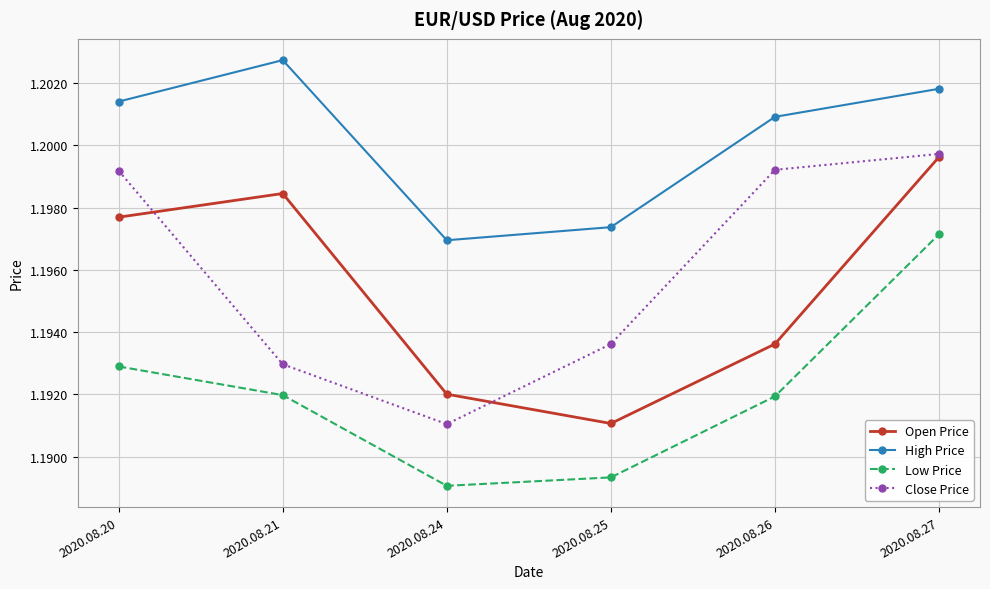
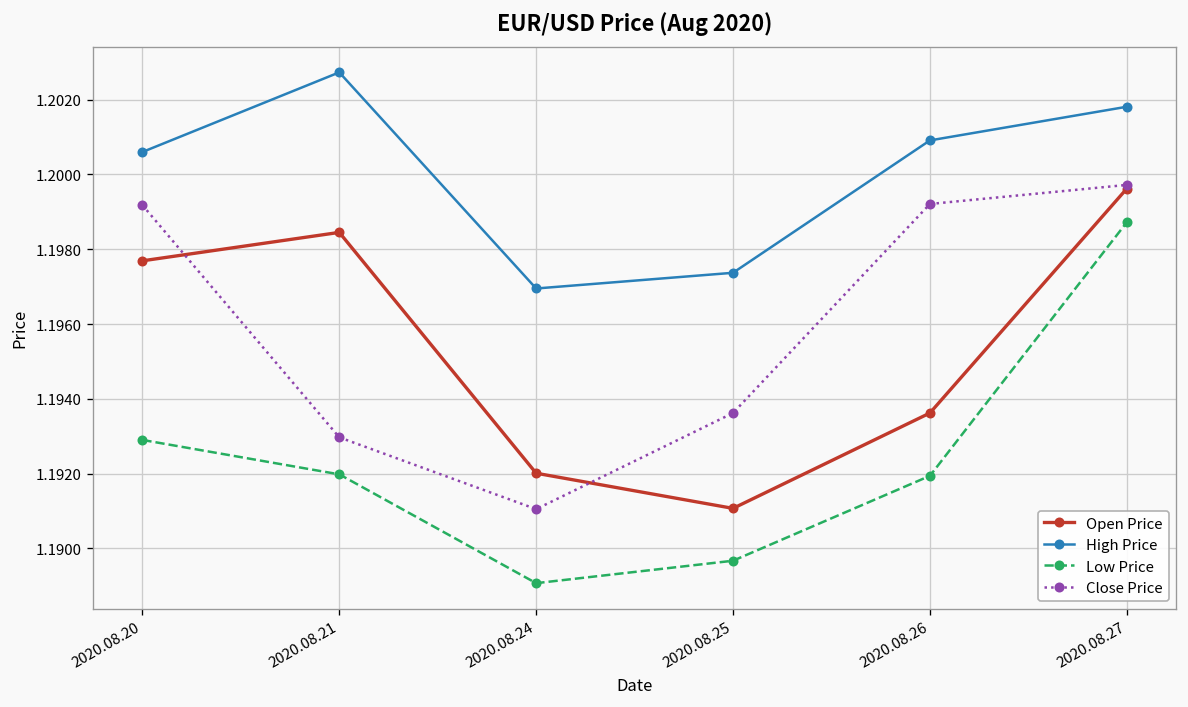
High Price, 2020.08.20: 1.2014 -> 1.2006
Low Price, 2020.08.25: 1.1893 -> 1.1897
Low Price, 2020.08.27: 1.1971 -> 1.1987
